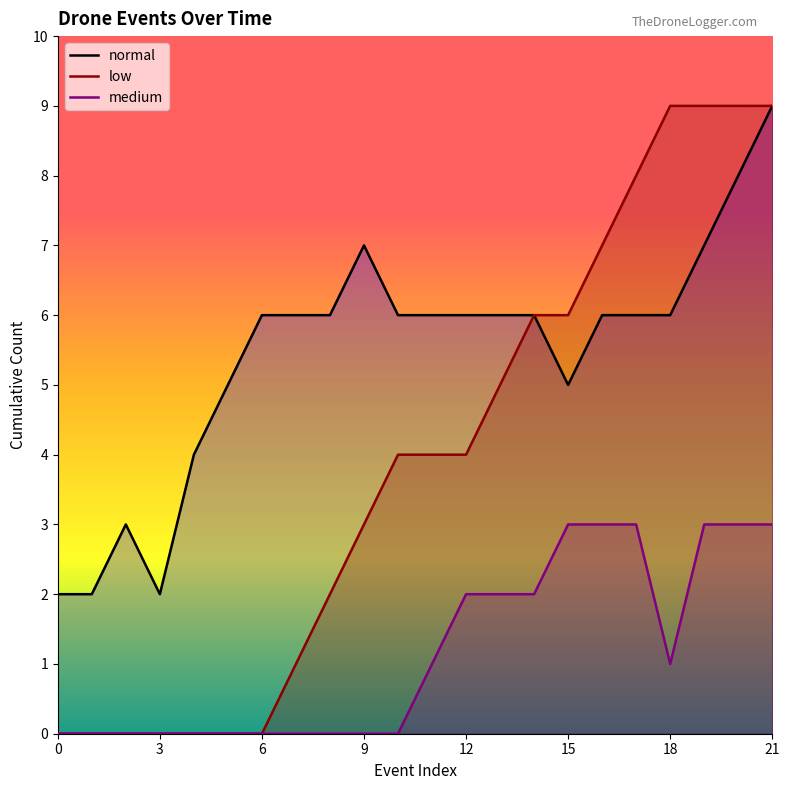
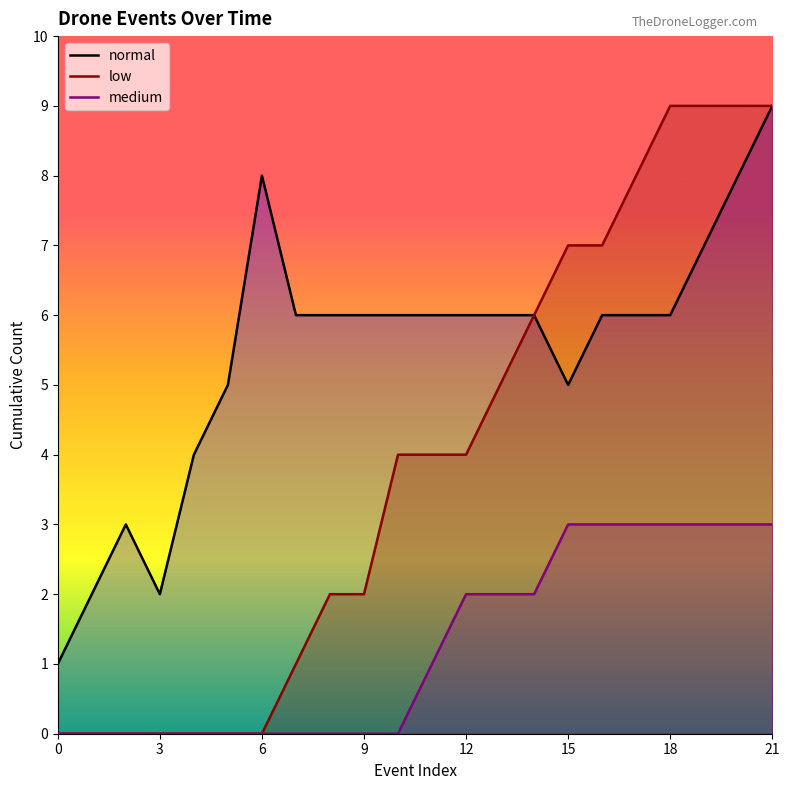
normal, 0: 2 -> 1
normal, 6: 6 -> 8
normal, 9: 7 -> 6
low, 9: 3 -> 2
low, 15: 6 -> 7
medium, 18: 1 -> 3
